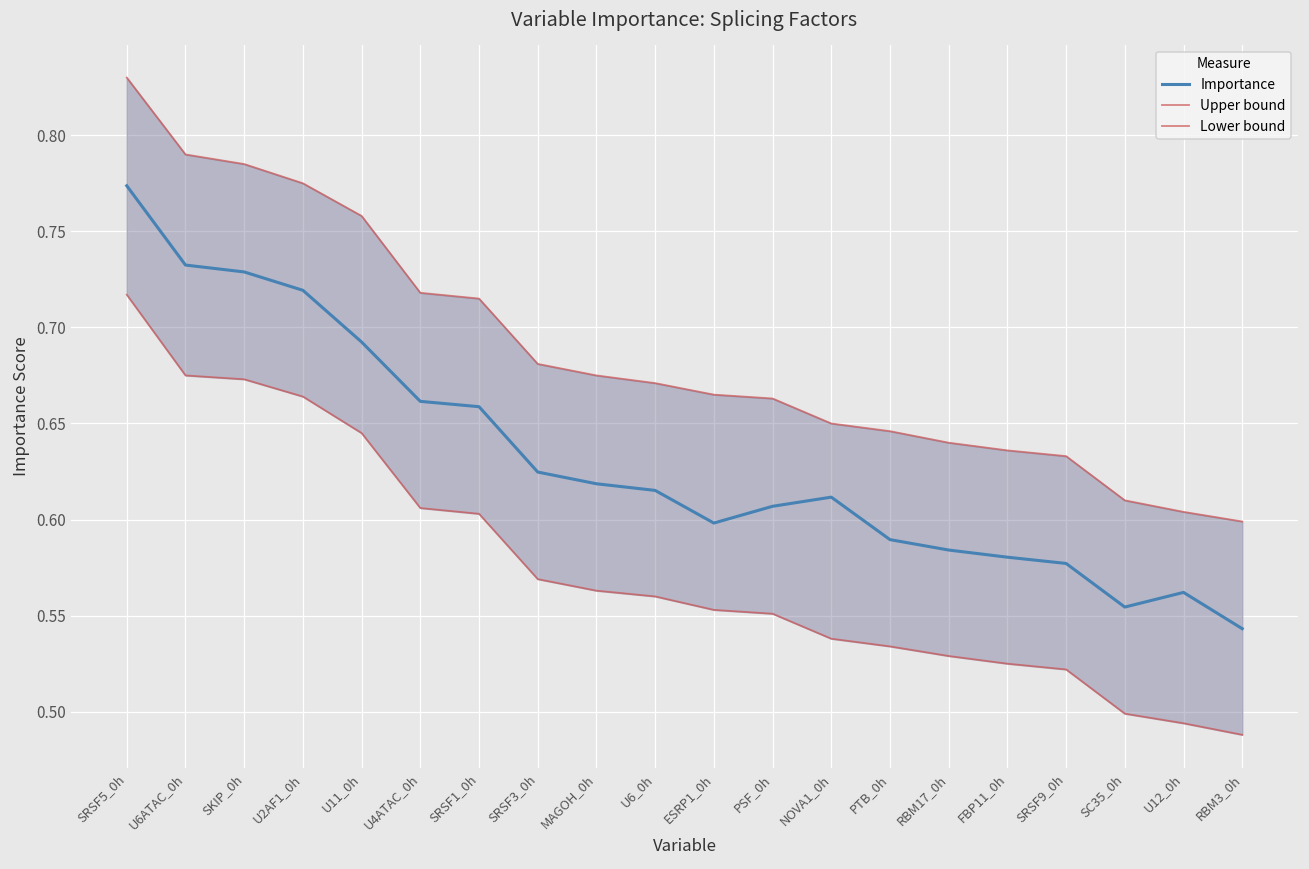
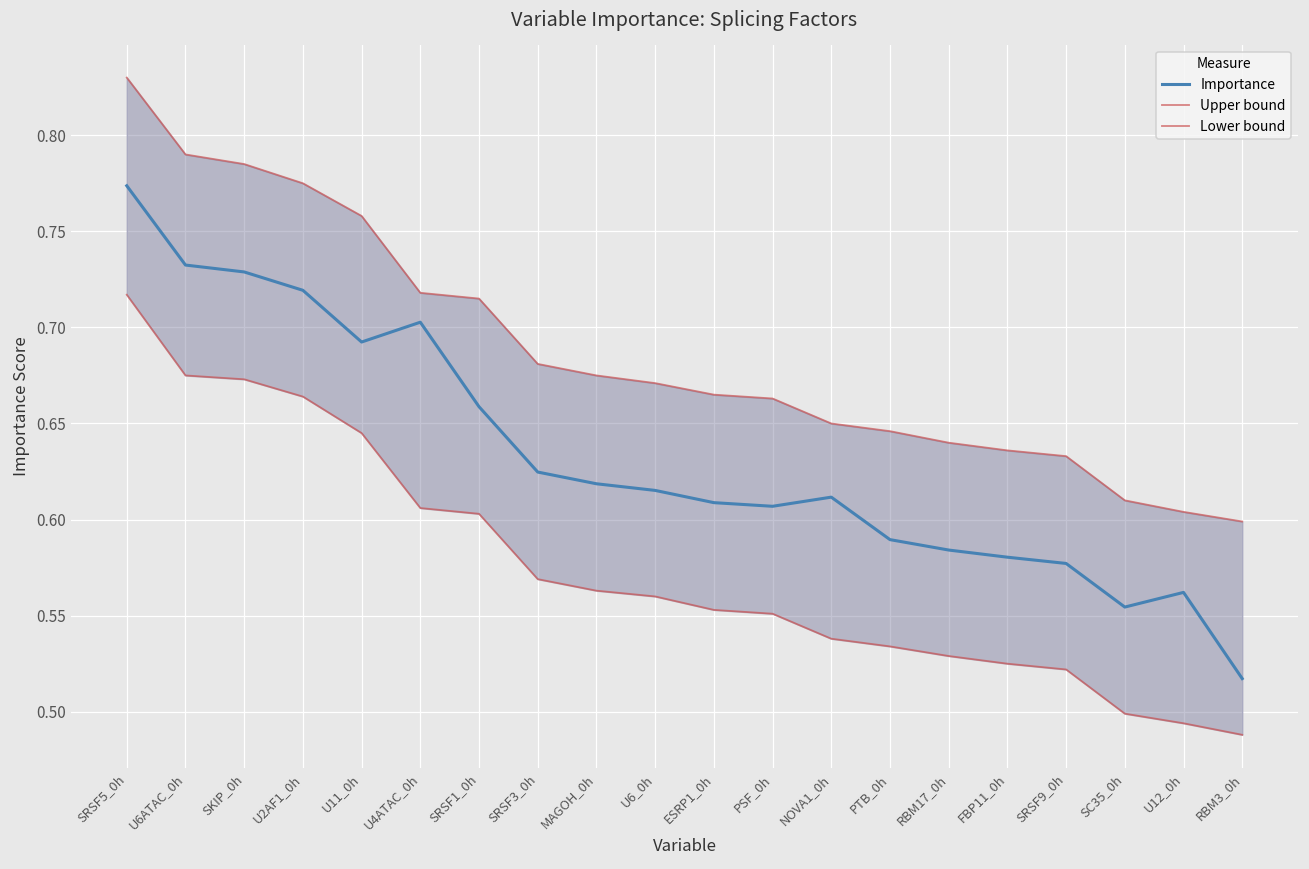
Importance, U4ATAC_0h: 0.662 -> 0.703
Importance, ESRP1_0h: 0.598 -> 0.609
Importance, RBM3_0h: 0.543 -> 0.517
